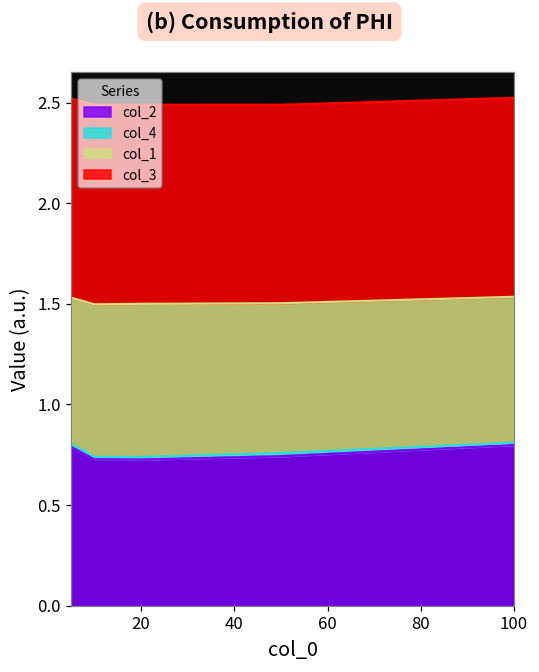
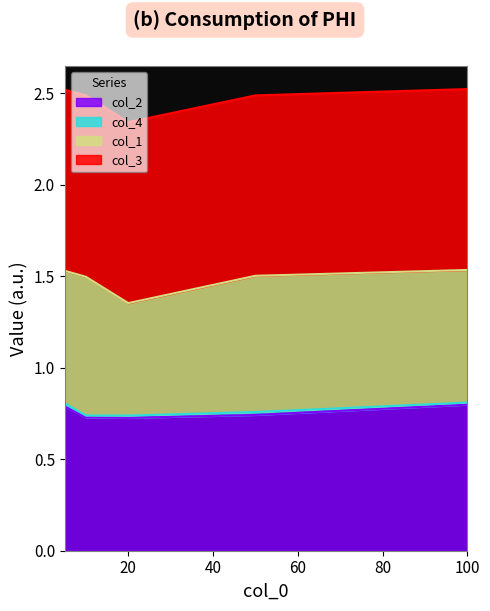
col_1, 20: 0.76 -> 0.61
